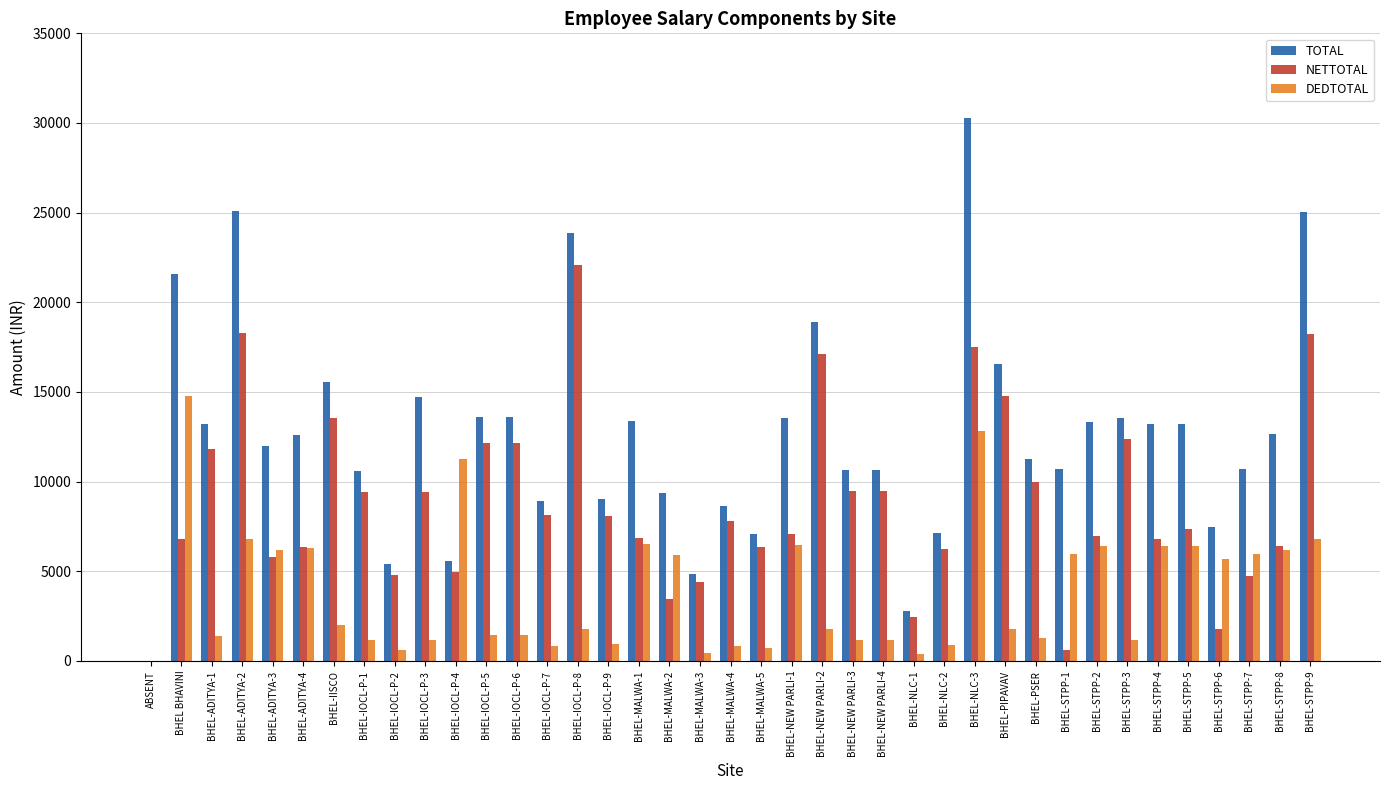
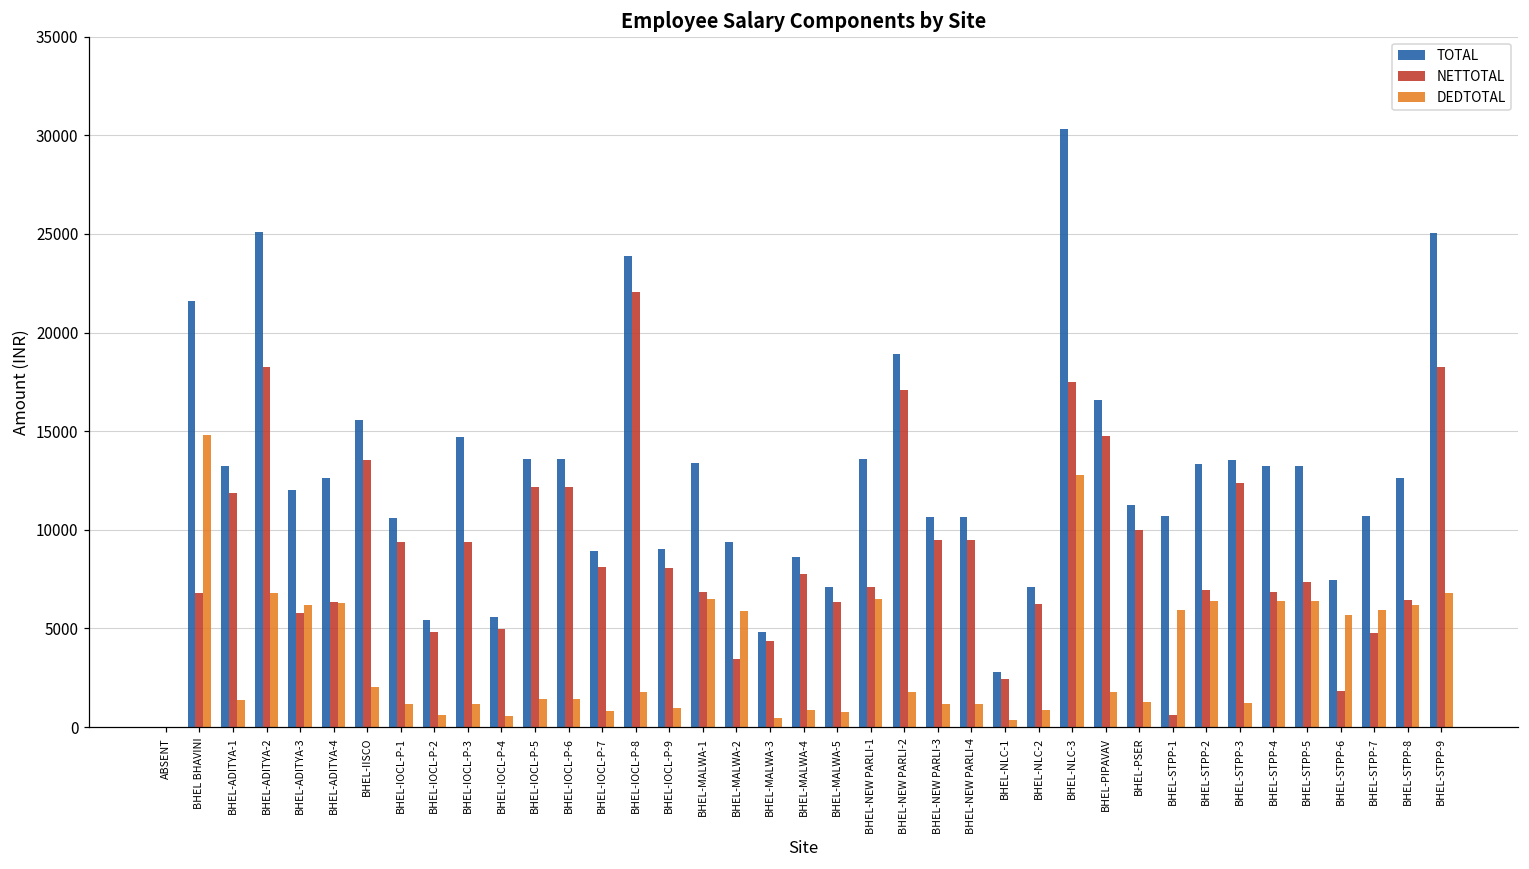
DEDTOTAL, BHEL-IOCL-P-4: 11300 -> 600
